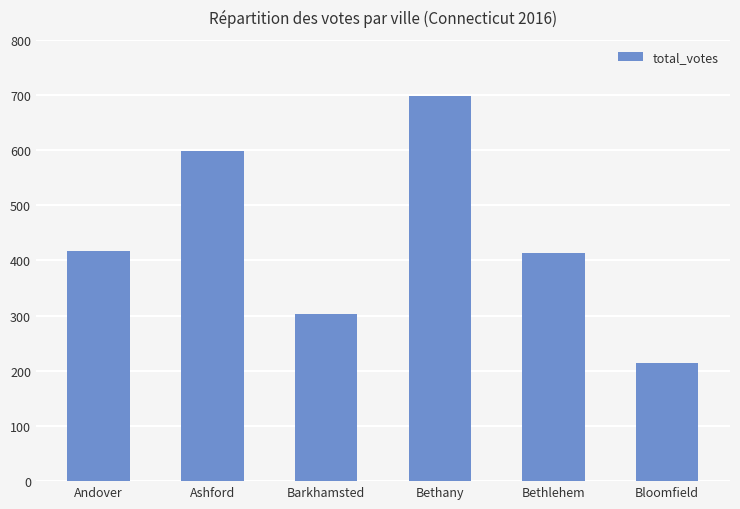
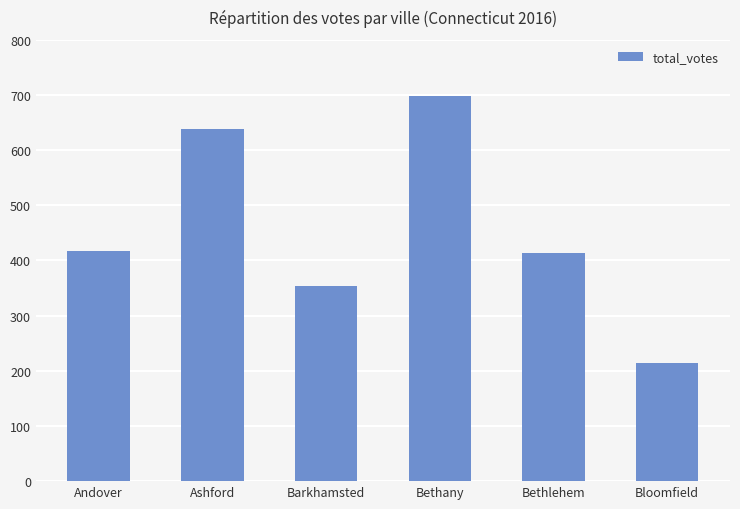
Ashford: 600 -> 640
Barkhamsted: 300 -> 350
